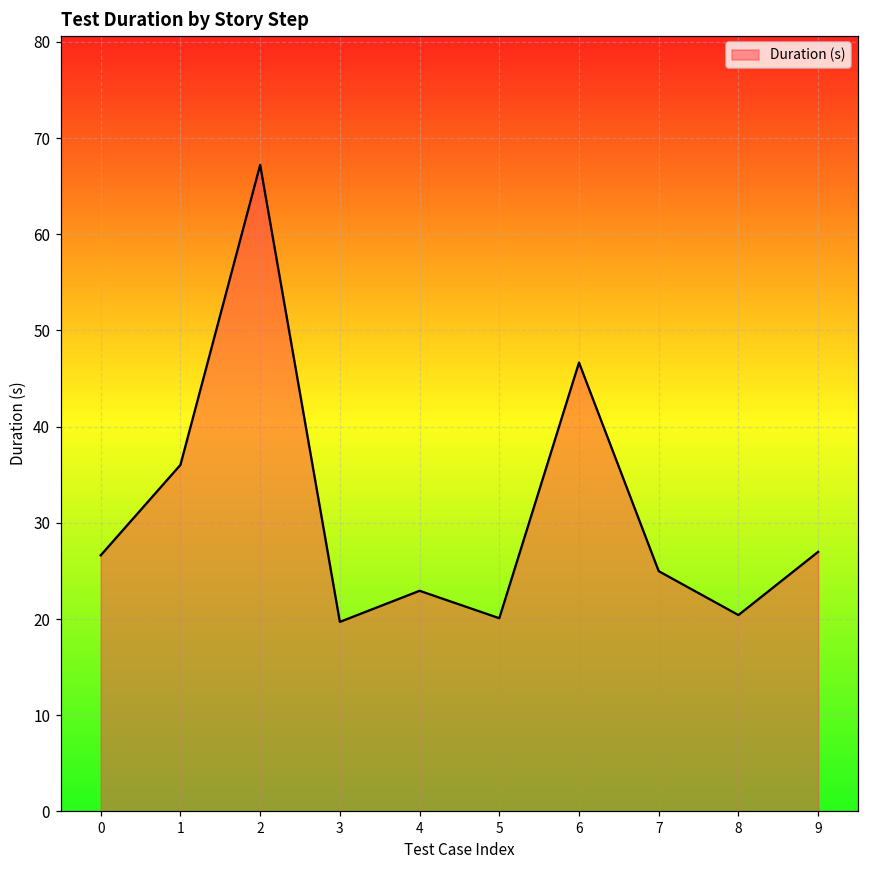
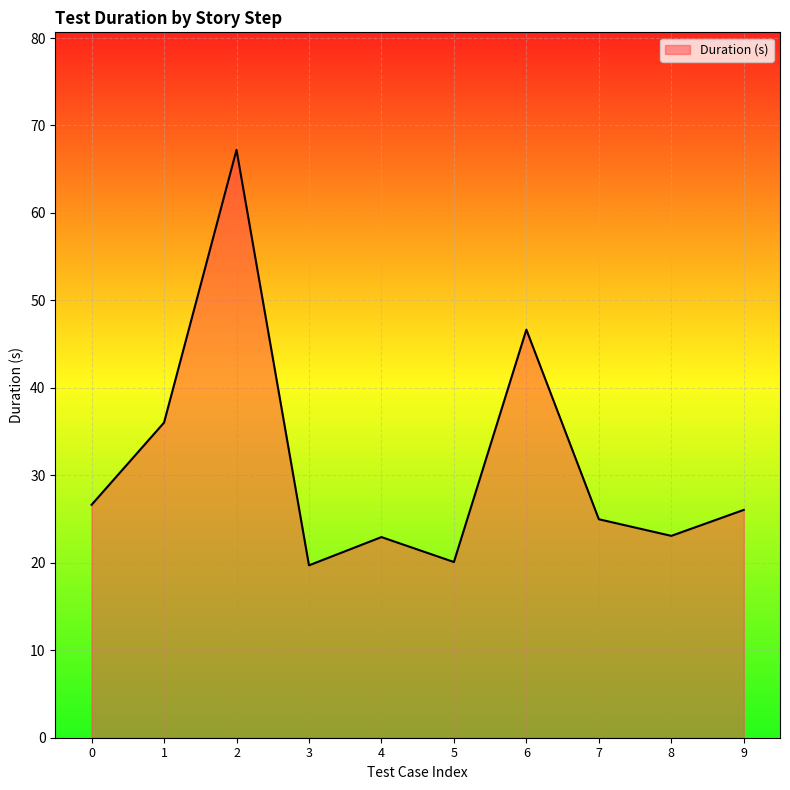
8: 20 -> 23
9: 27 -> 26
